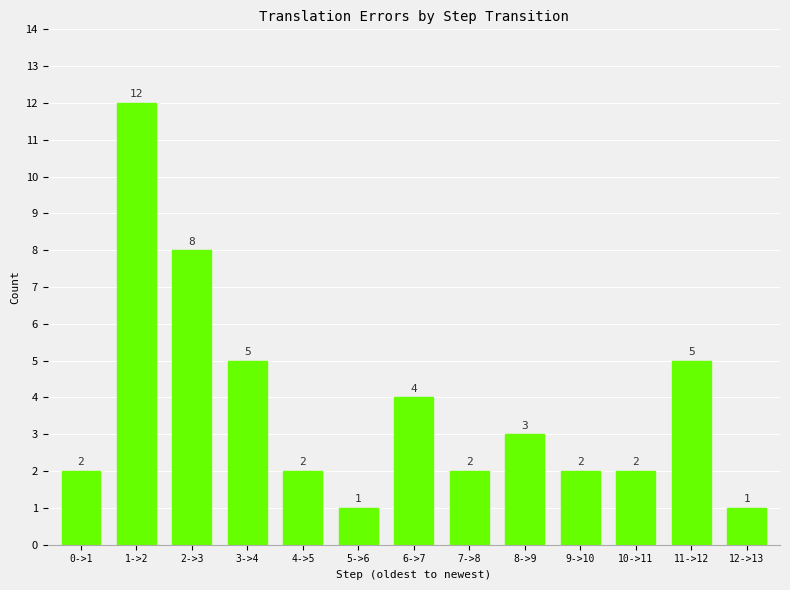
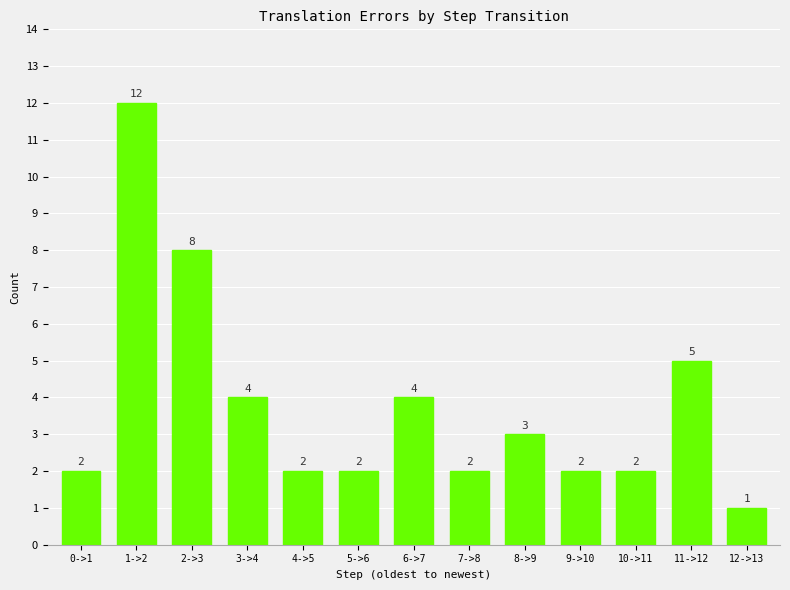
3->4: 5 -> 4
5->6: 1 -> 2
